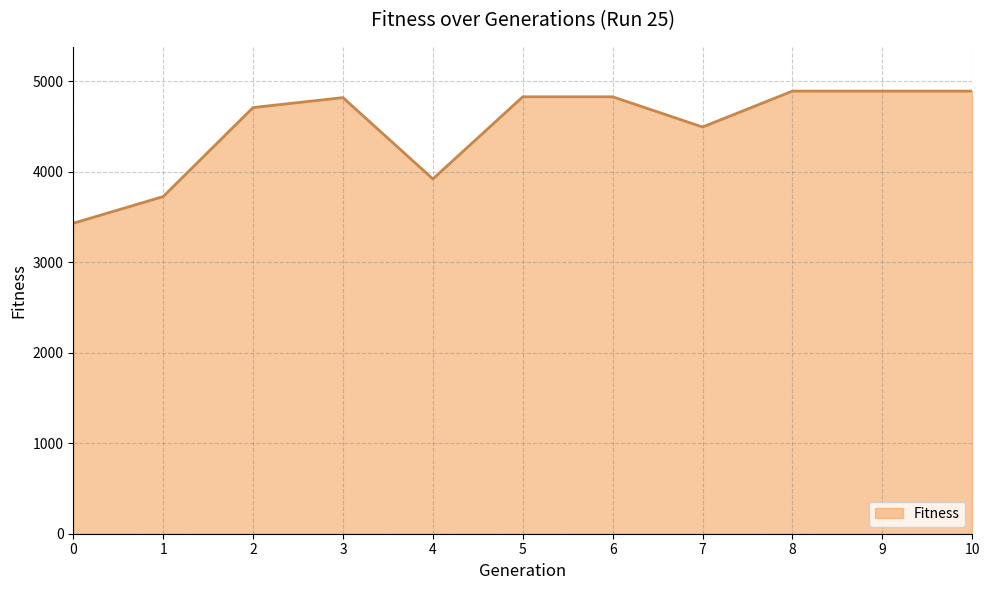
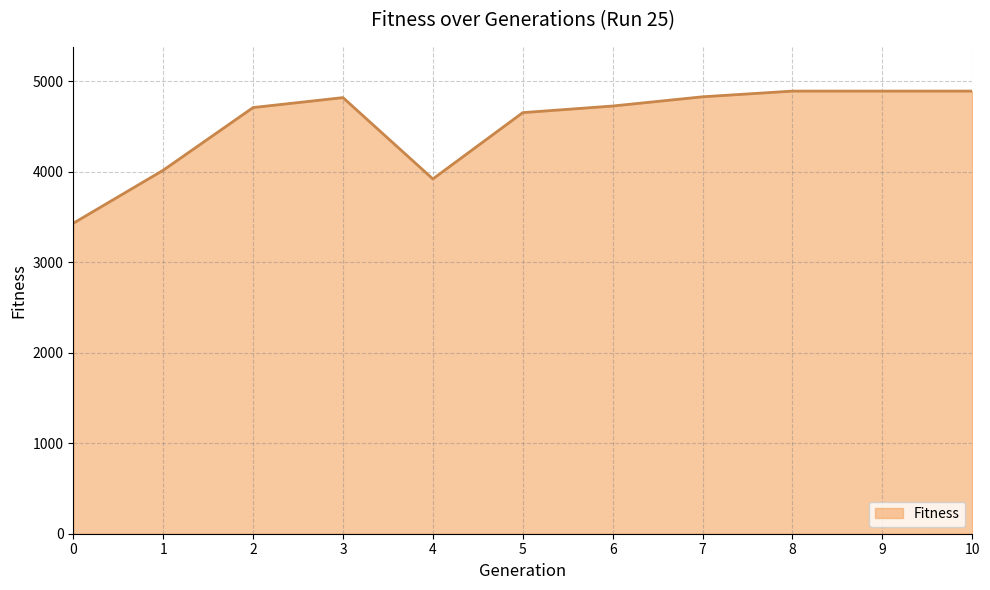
1: 3700 -> 4000
5: 4800 -> 4700
6: 4800 -> 4700
7: 4500 -> 4800
